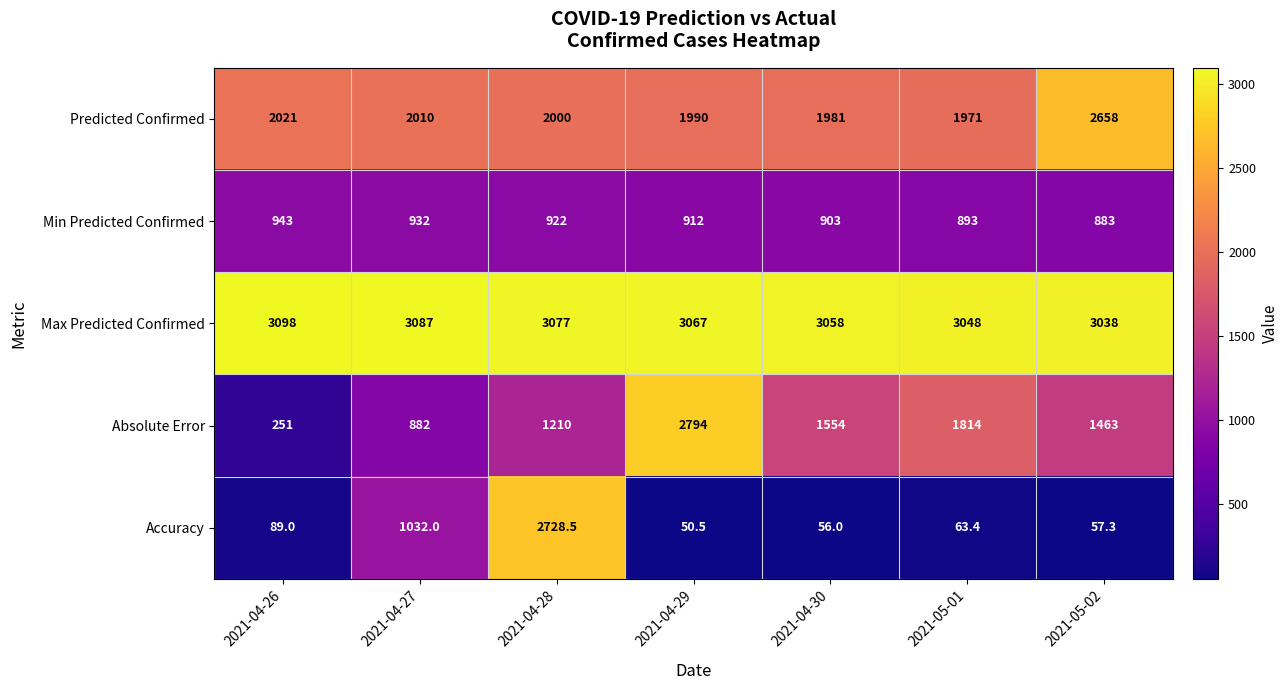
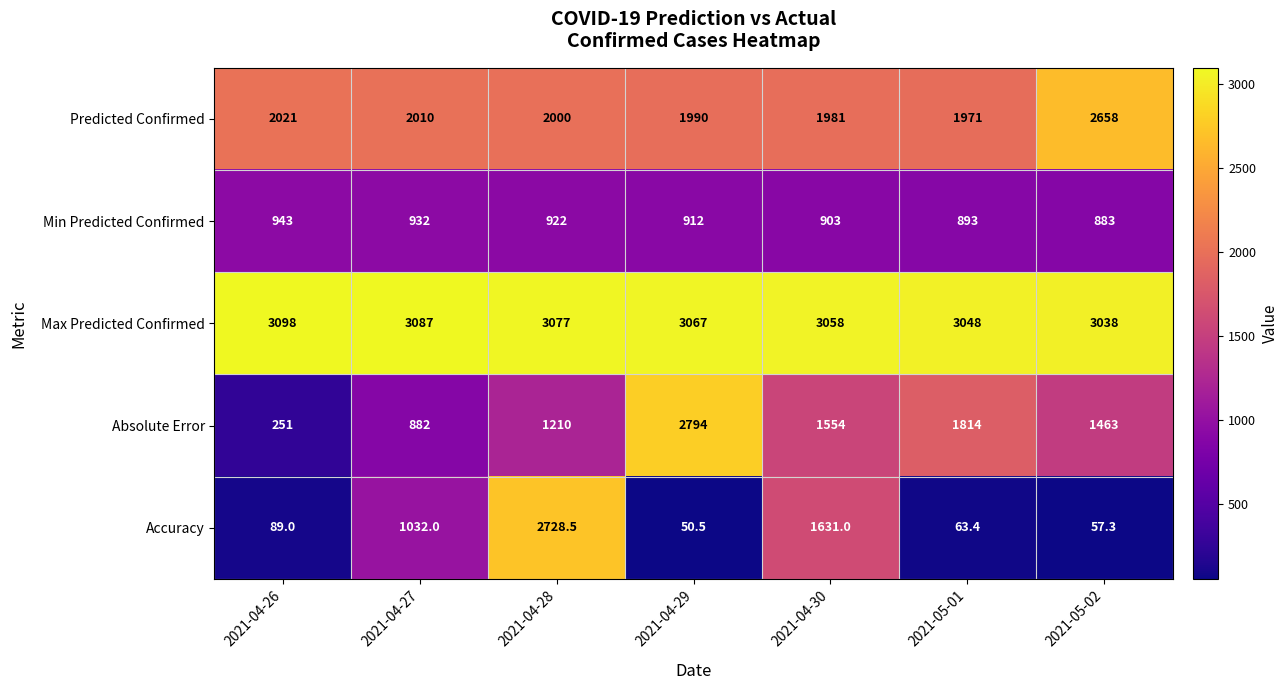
Accuracy, 2021-04-30: 56.0 -> 1631.0
